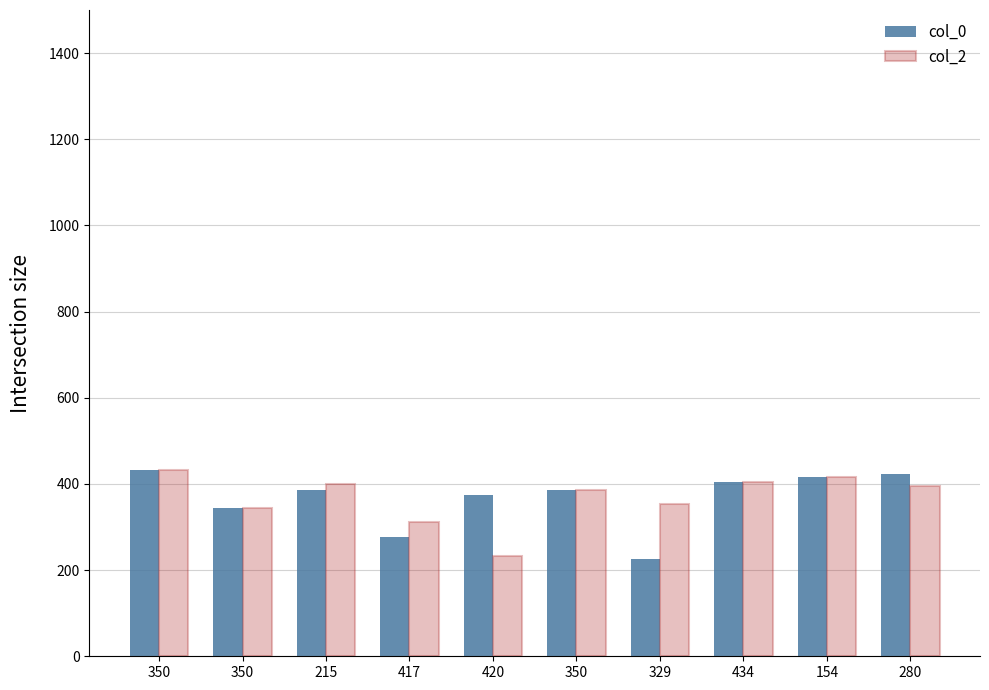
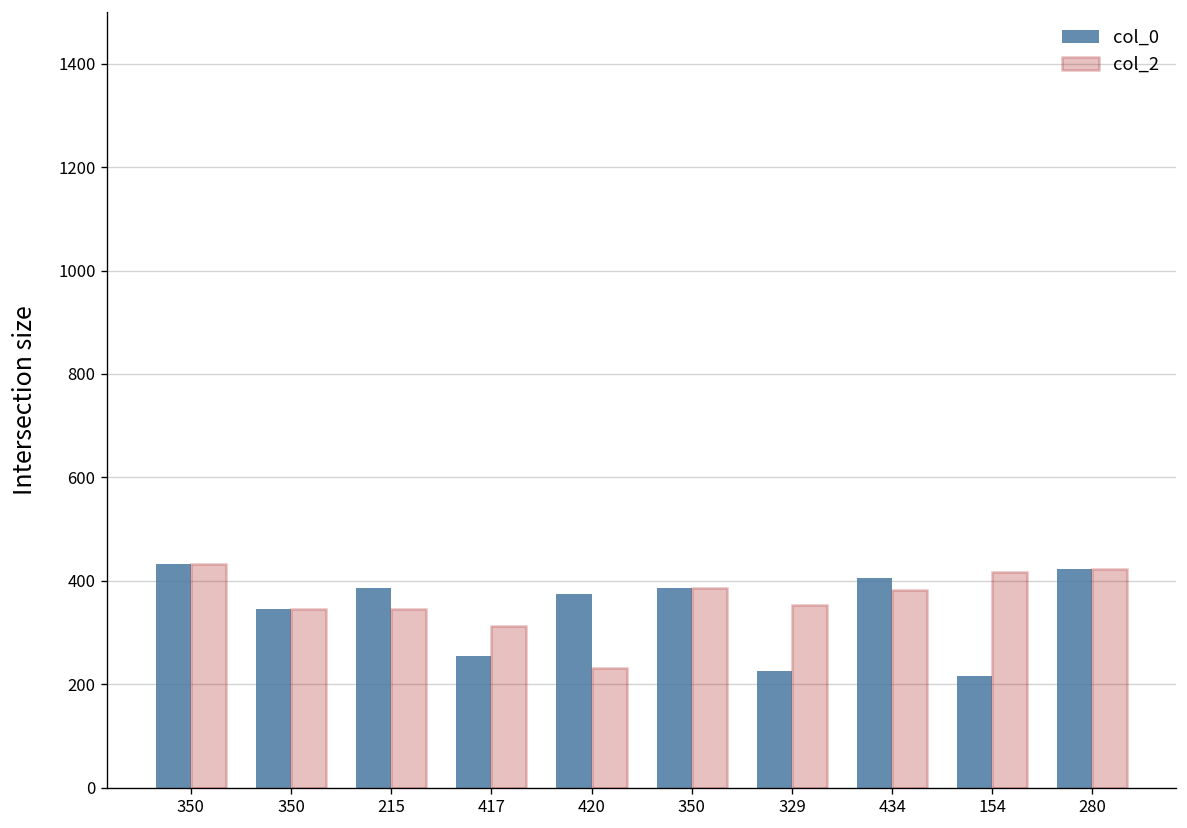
col_2, 215: 400 -> 350
col_0, 417: 280 -> 250
col_2, 434: 410 -> 380
col_0, 154: 420 -> 220
col_2, 280: 390 -> 420
